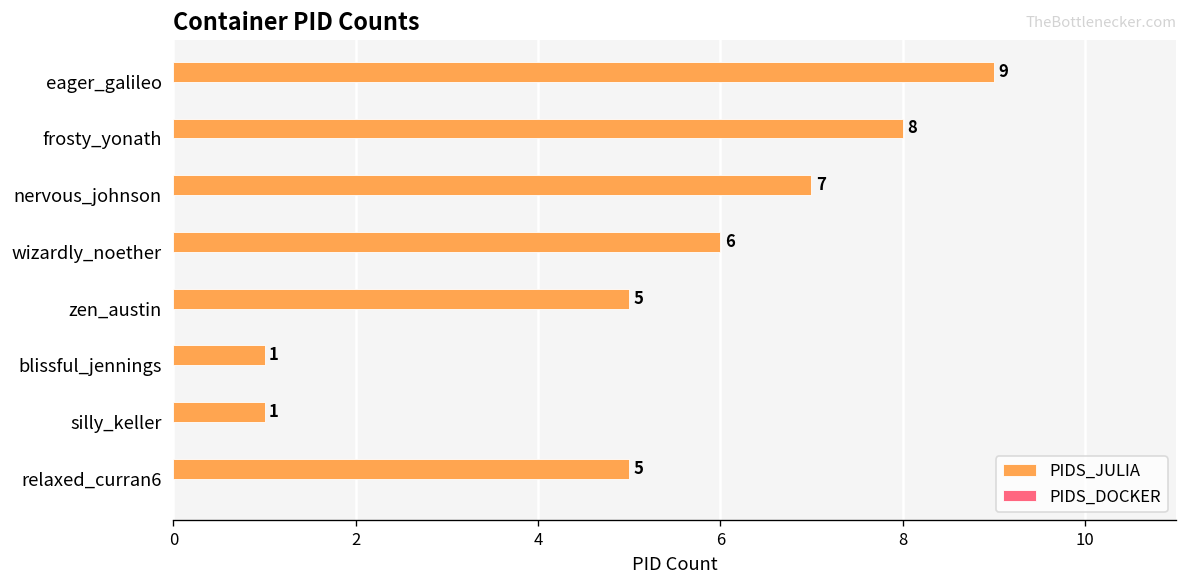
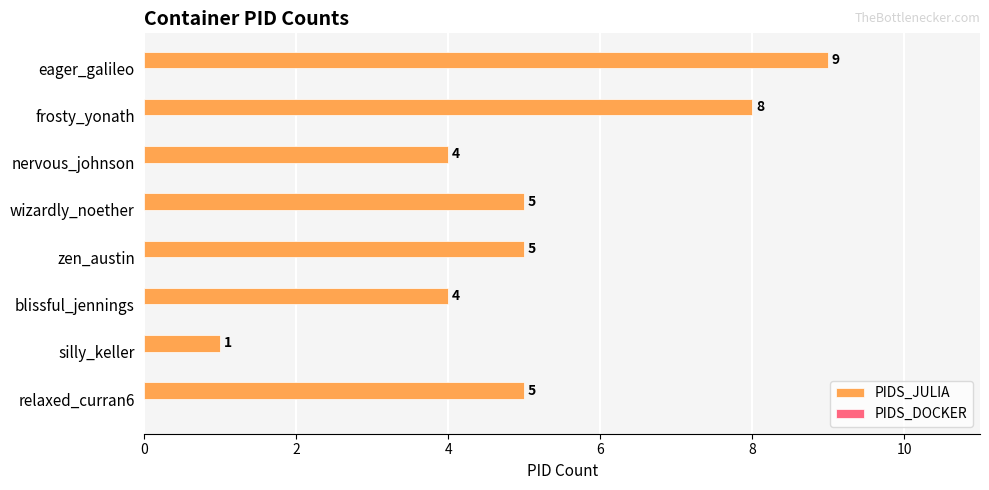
PIDS_JULIA, nervous_johnson: 7 -> 4
PIDS_JULIA, wizardly_noether: 6 -> 5
PIDS_JULIA, blissful_jennings: 1 -> 4
